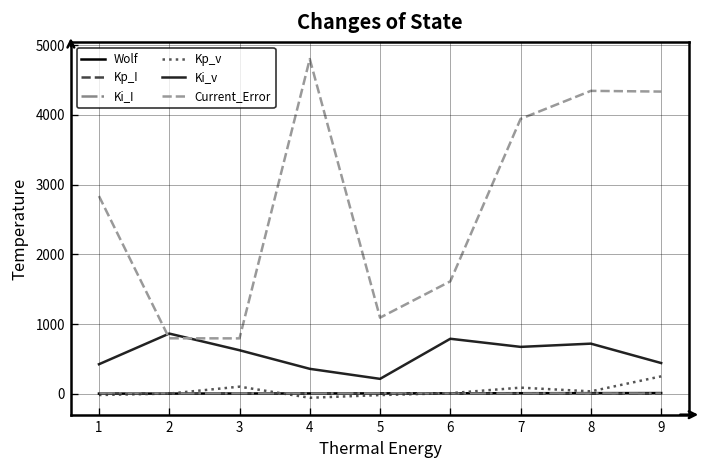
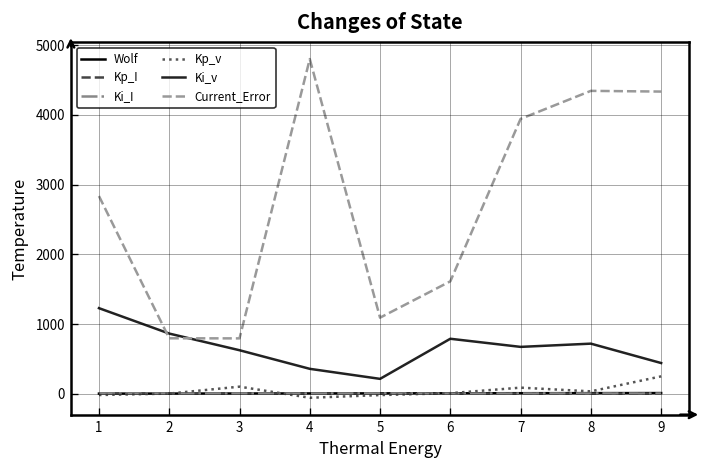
Ki_v, 1: 400 -> 1200
